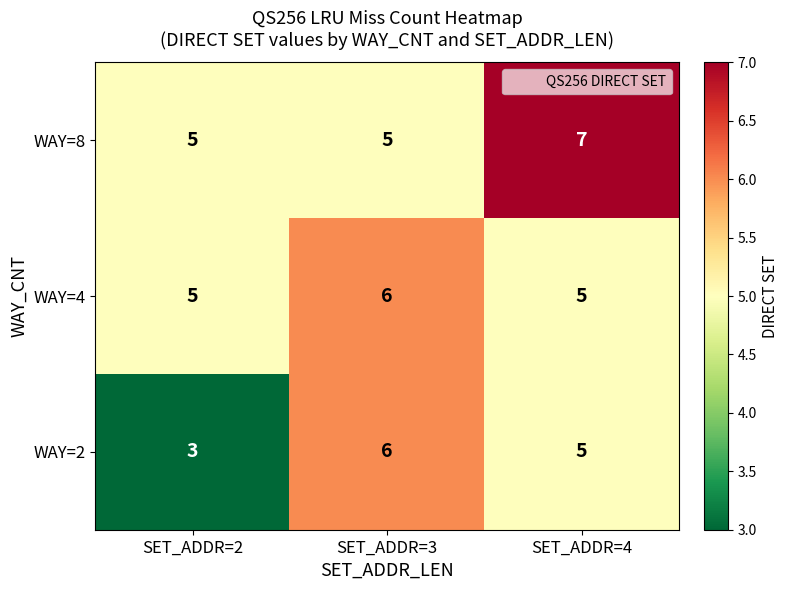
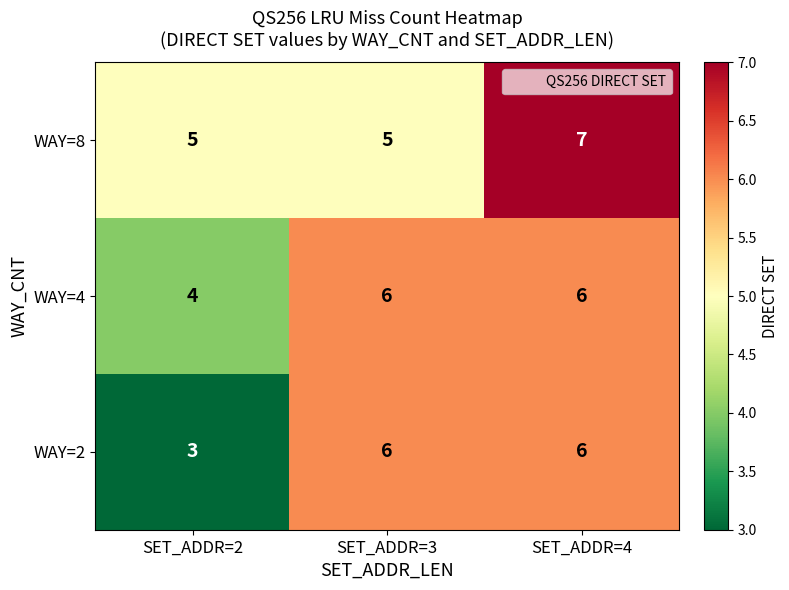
WAY=4, SET_ADDR=2: 5 -> 4
WAY=4, SET_ADDR=4: 5 -> 6
WAY=2, SET_ADDR=4: 5 -> 6
